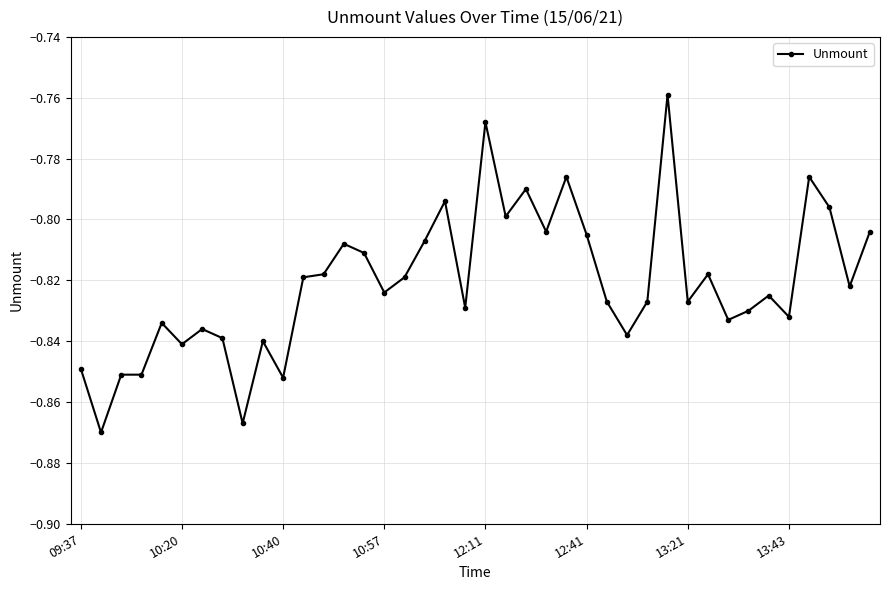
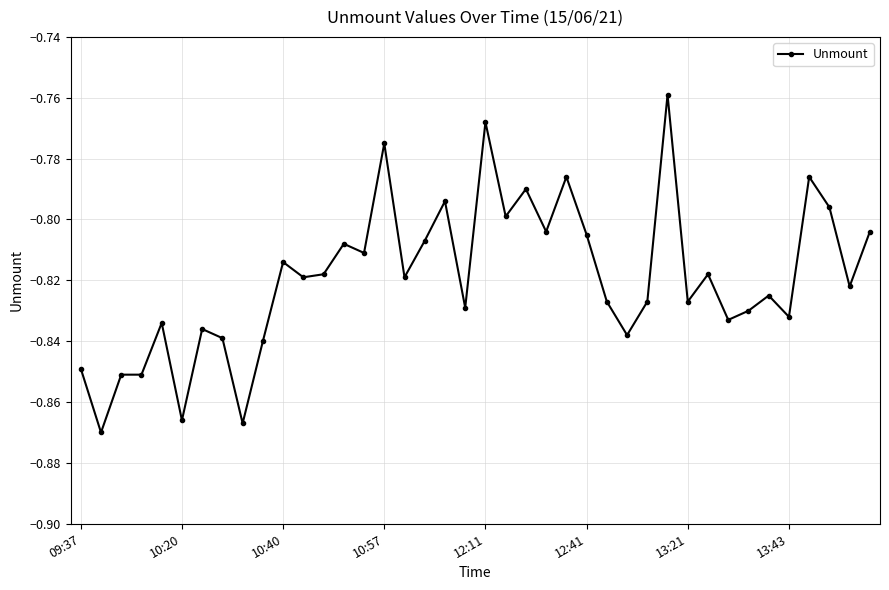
10:20: -0.841 -> -0.866
10:40: -0.852 -> -0.814
10:57: -0.824 -> -0.775
